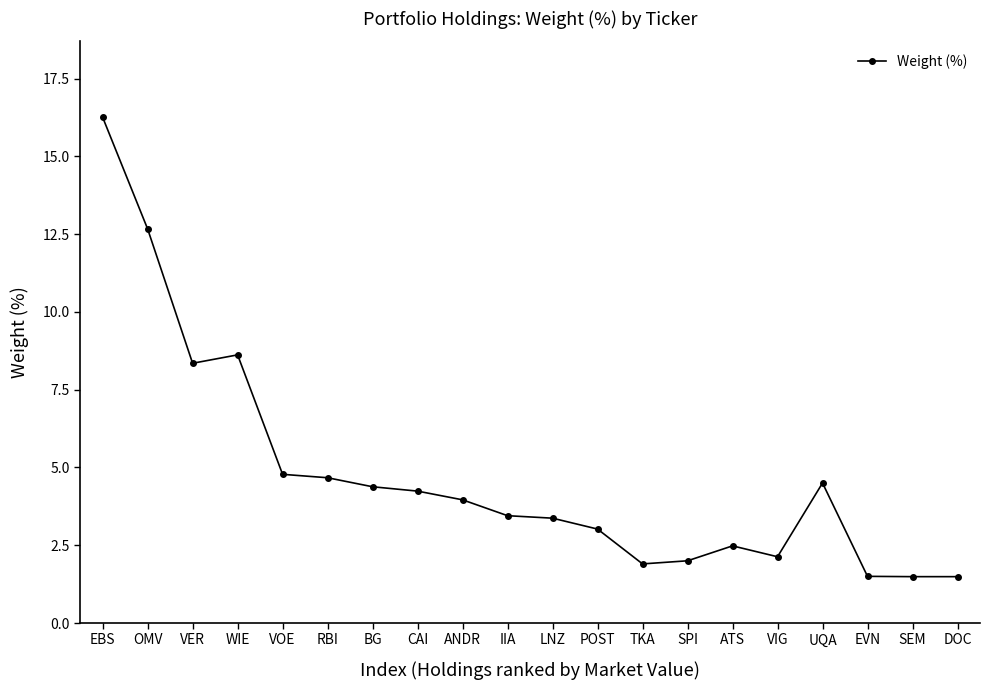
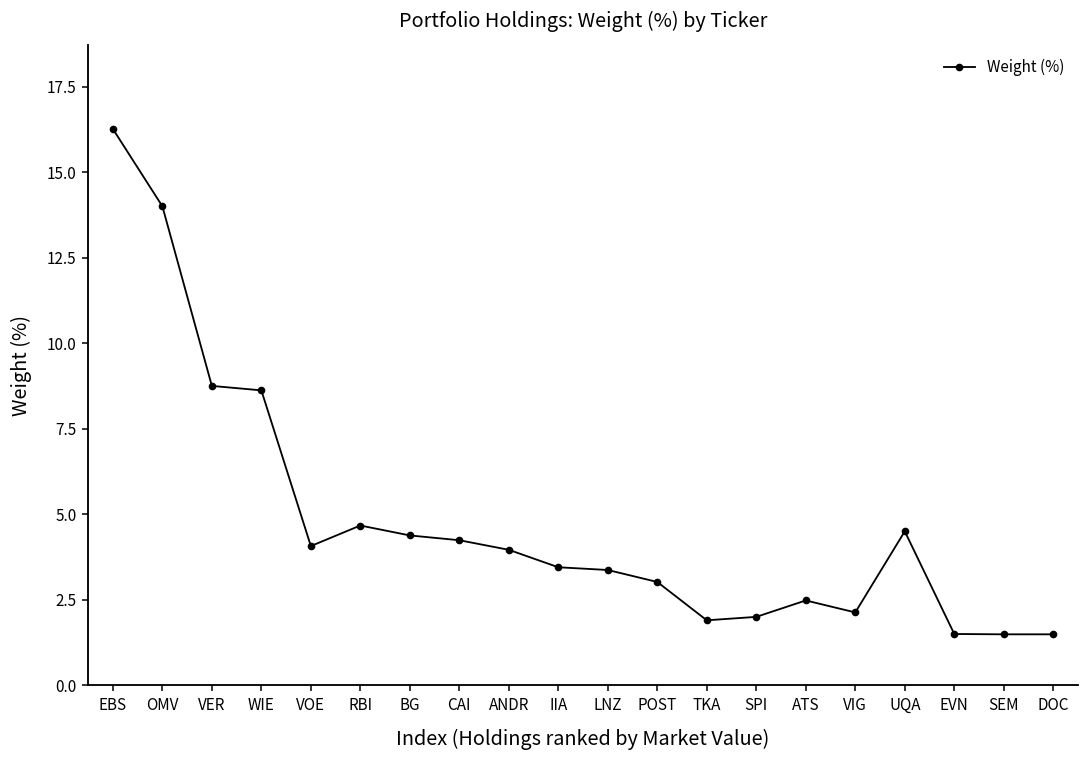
OMV: 12.7 -> 14.0
VER: 8.4 -> 8.8
VOE: 4.8 -> 4.1
